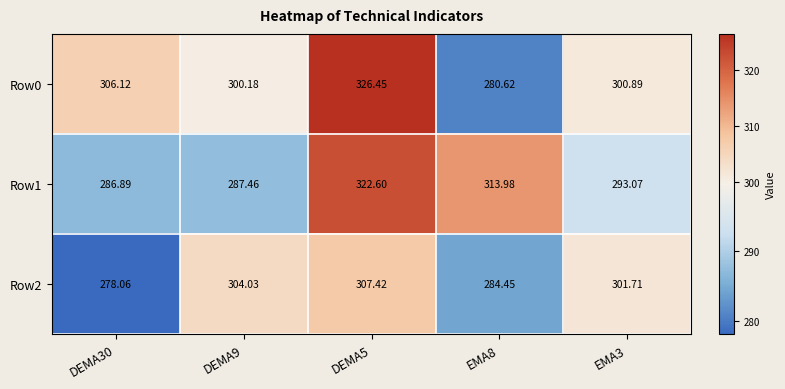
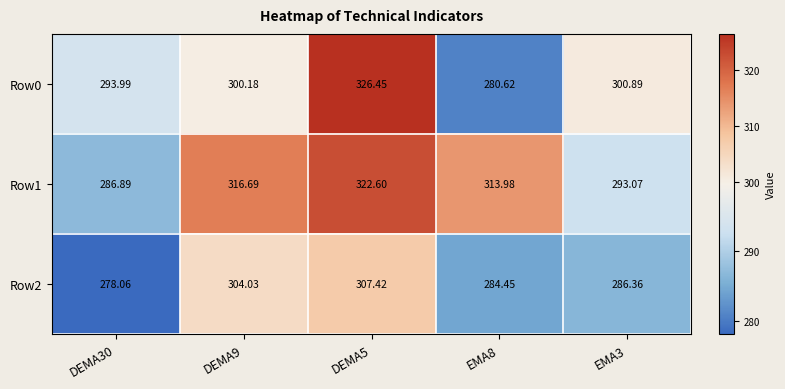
Row0, DEMA30: 306.12 -> 293.99
Row1, DEMA9: 287.46 -> 316.69
Row2, EMA3: 301.71 -> 286.36
